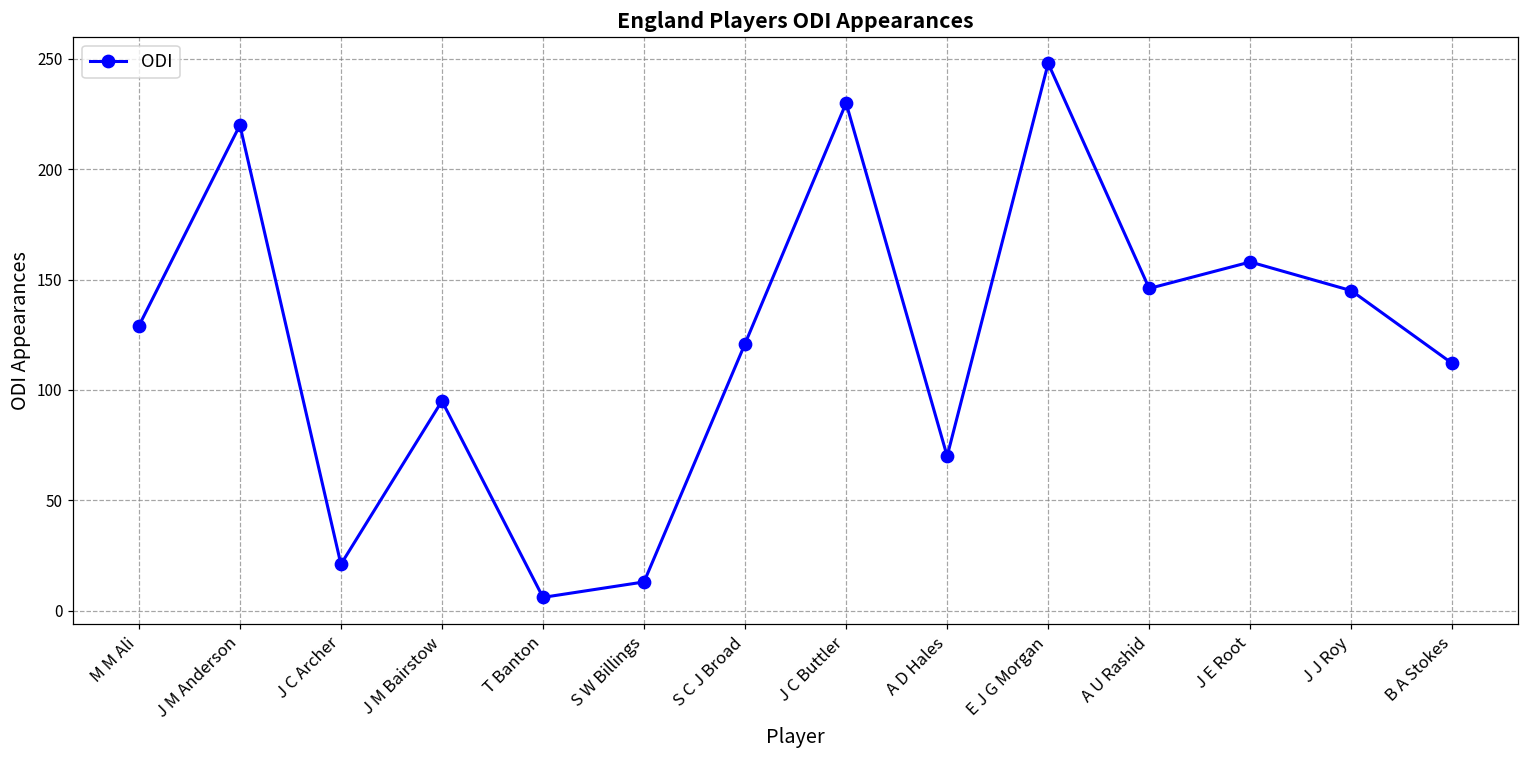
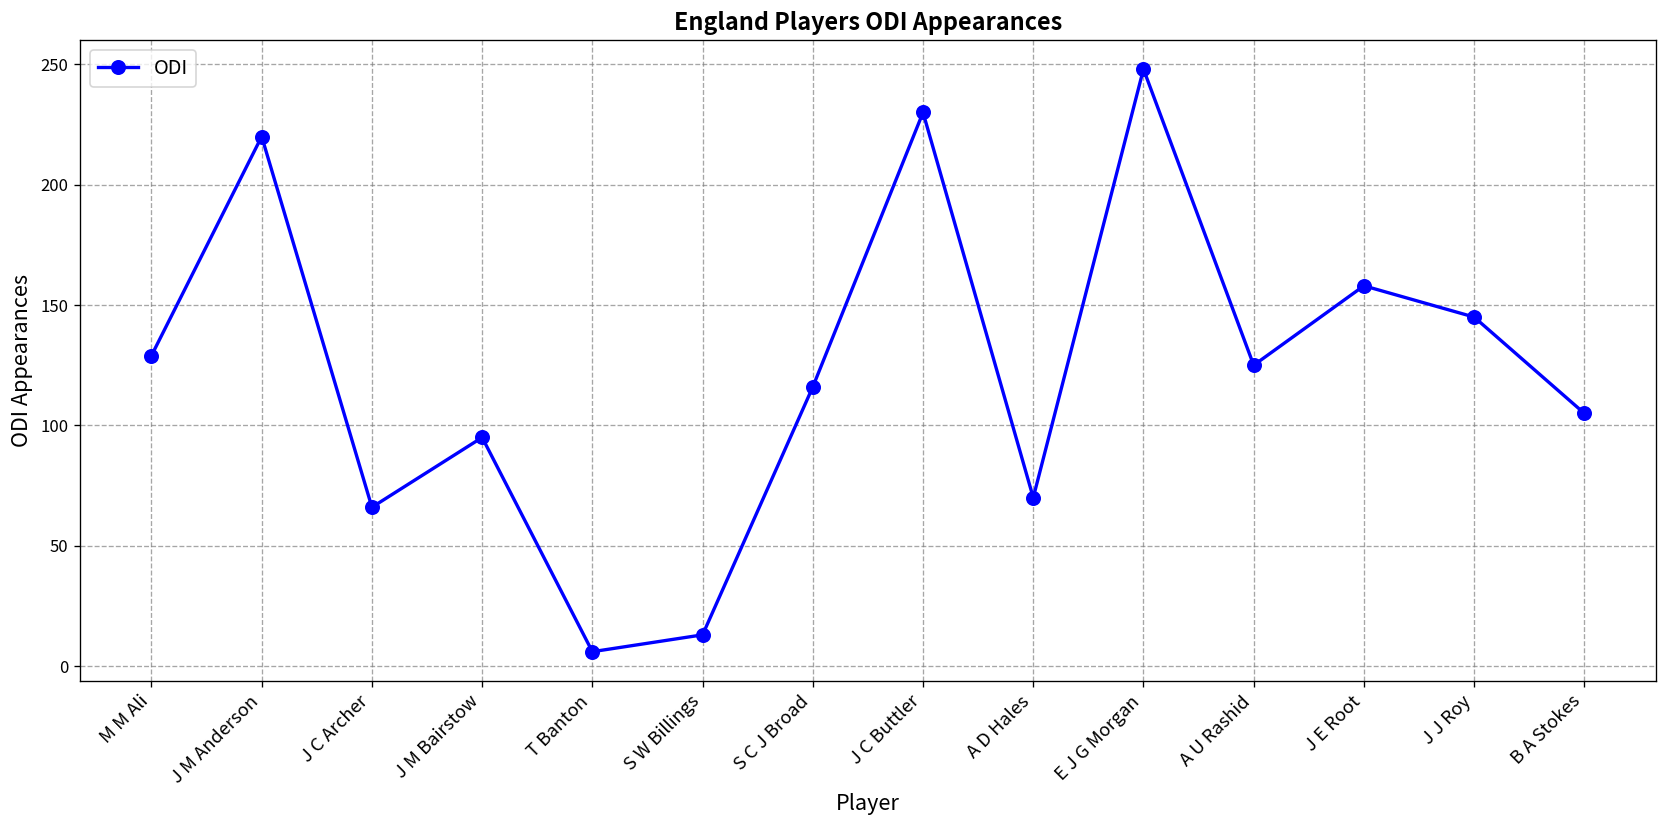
J C Archer: 21 -> 66
S C J Broad: 121 -> 116
A U Rashid: 146 -> 125
B A Stokes: 112 -> 105
